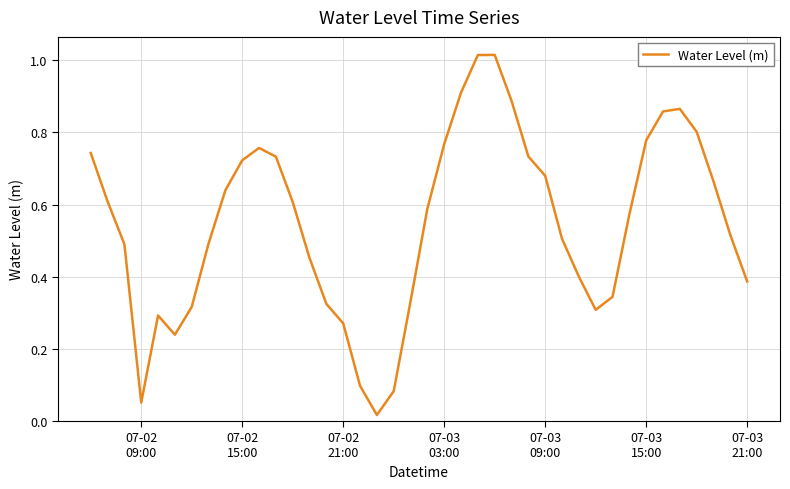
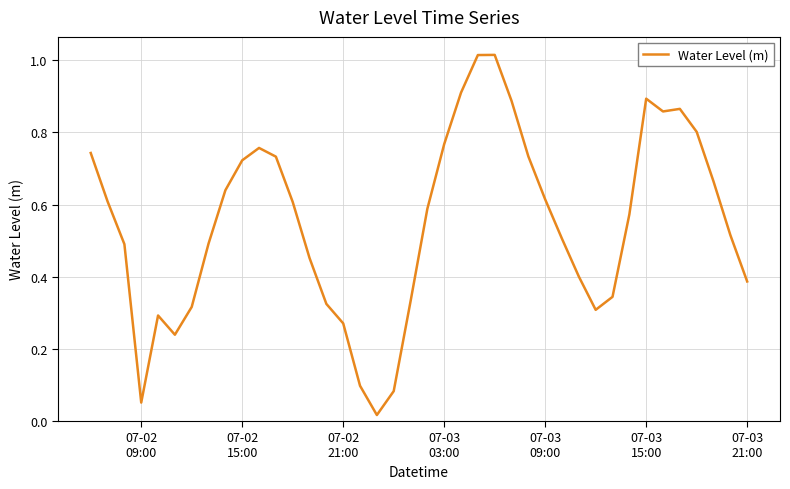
07-03 09:00: 0.68 -> 0.61
07-03 15:00: 0.78 -> 0.89
